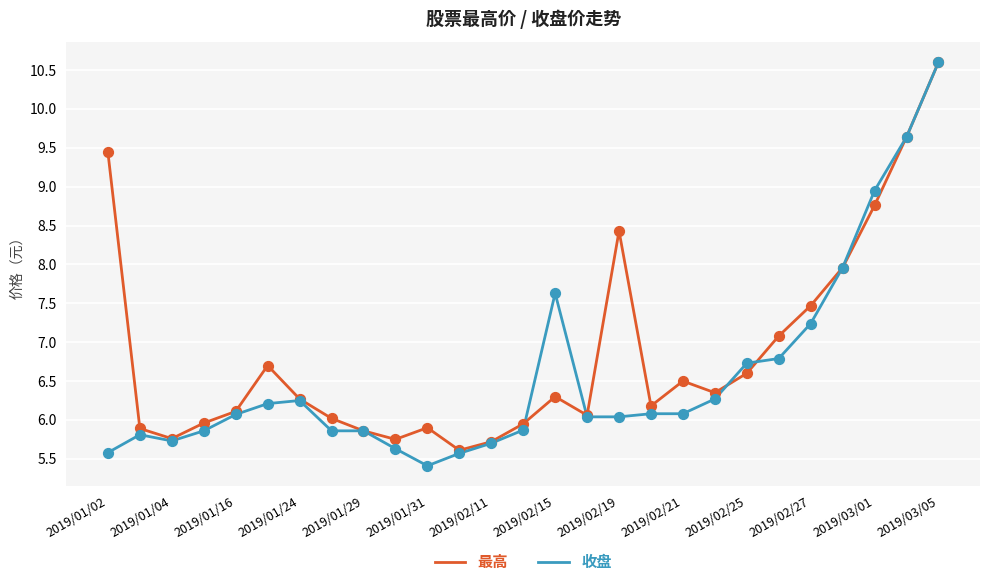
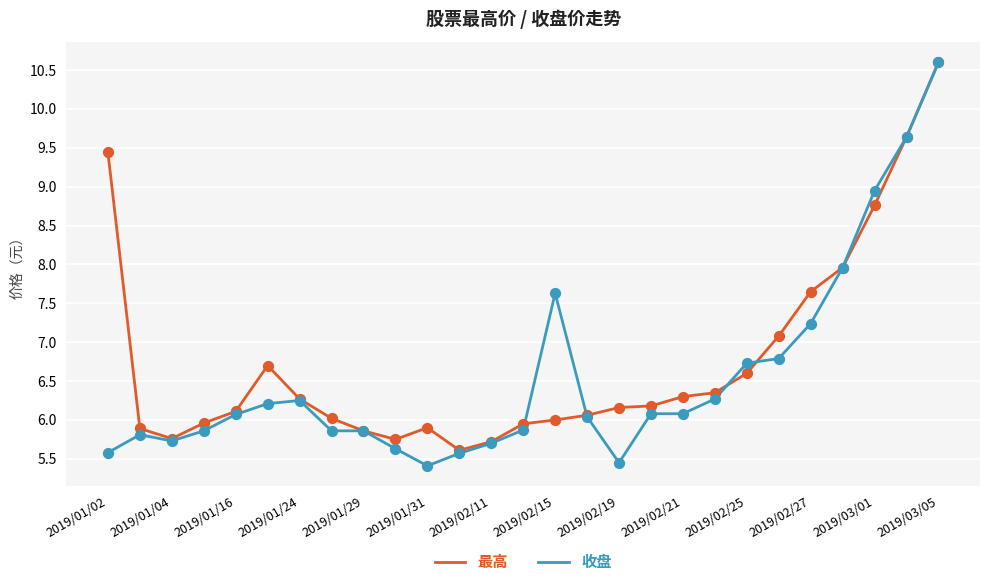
最高, 2019/02/15: 6.3 -> 6.0
最高, 2019/02/19: 8.4 -> 6.2
收盘, 2019/02/19: 6.0 -> 5.5
最高, 2019/02/21: 6.5 -> 6.3
最高, 2019/02/27: 7.5 -> 7.7
